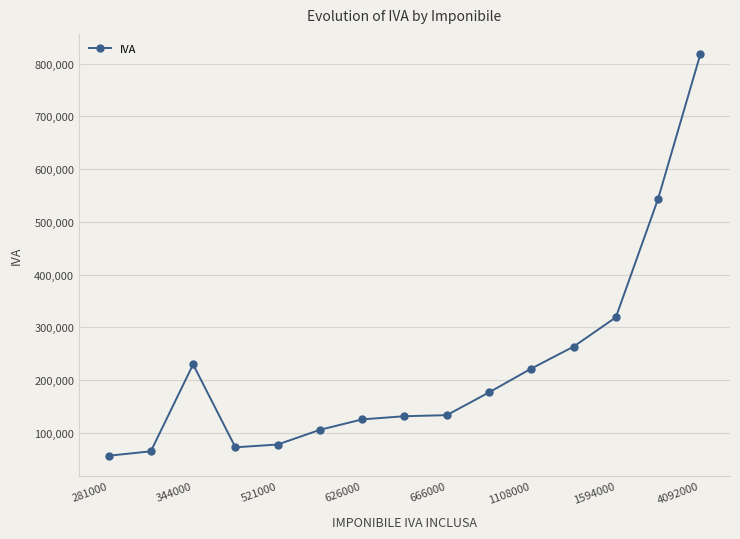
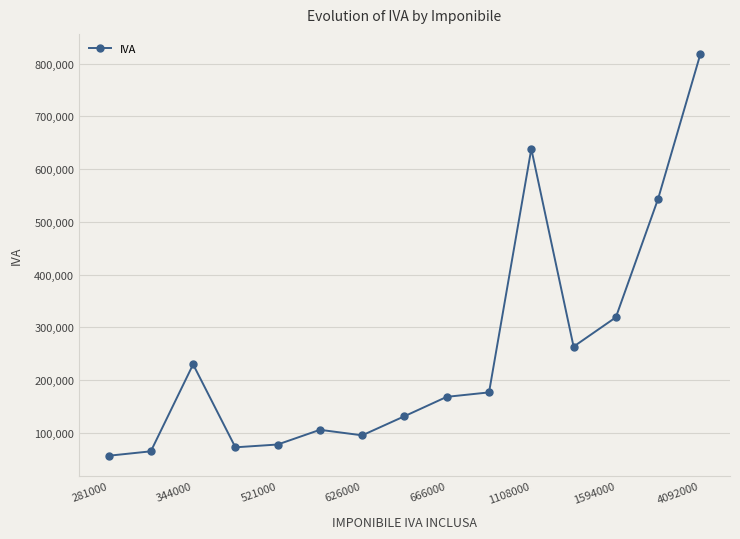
626000: 130,000 -> 90,000
666000: 130,000 -> 170,000
1108000: 220,000 -> 640,000
